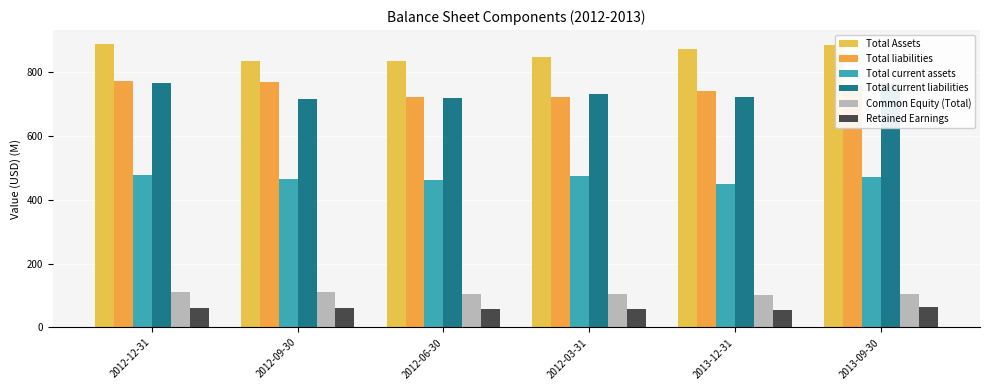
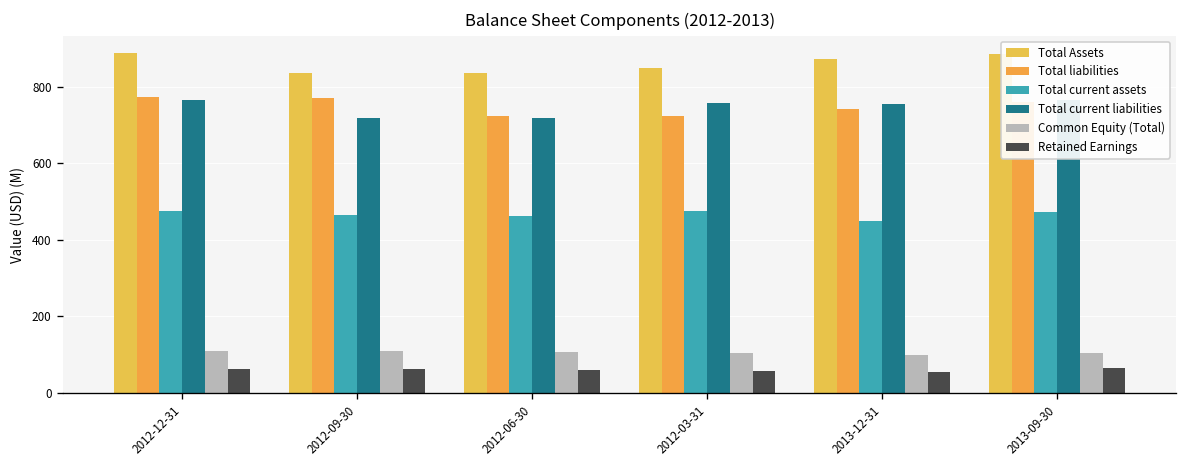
Total current liabilities, 2012-03-31: 730 -> 760
Total current liabilities, 2013-12-31: 720 -> 750
